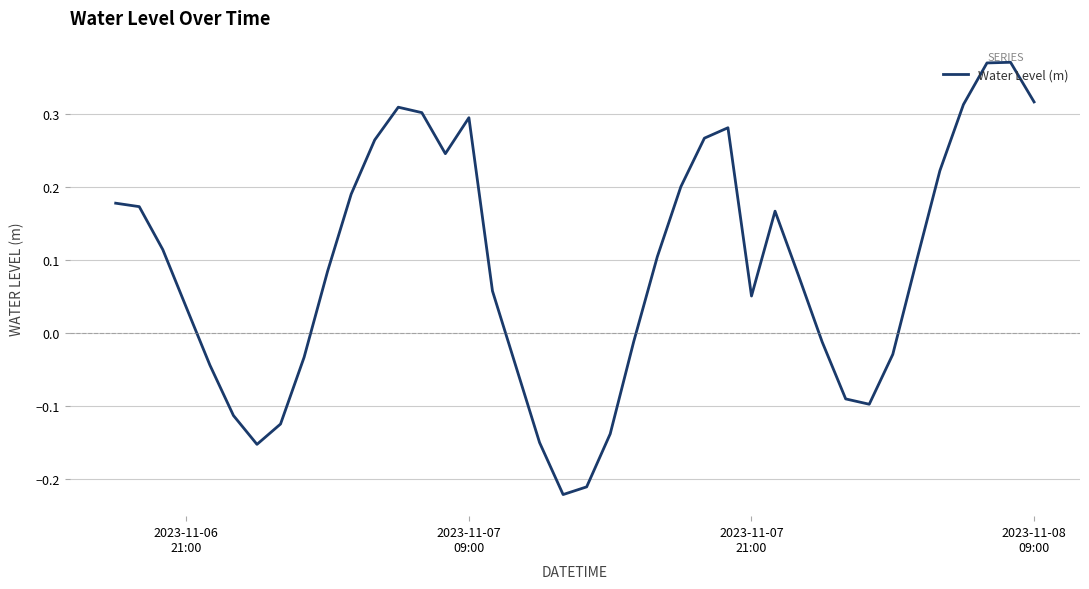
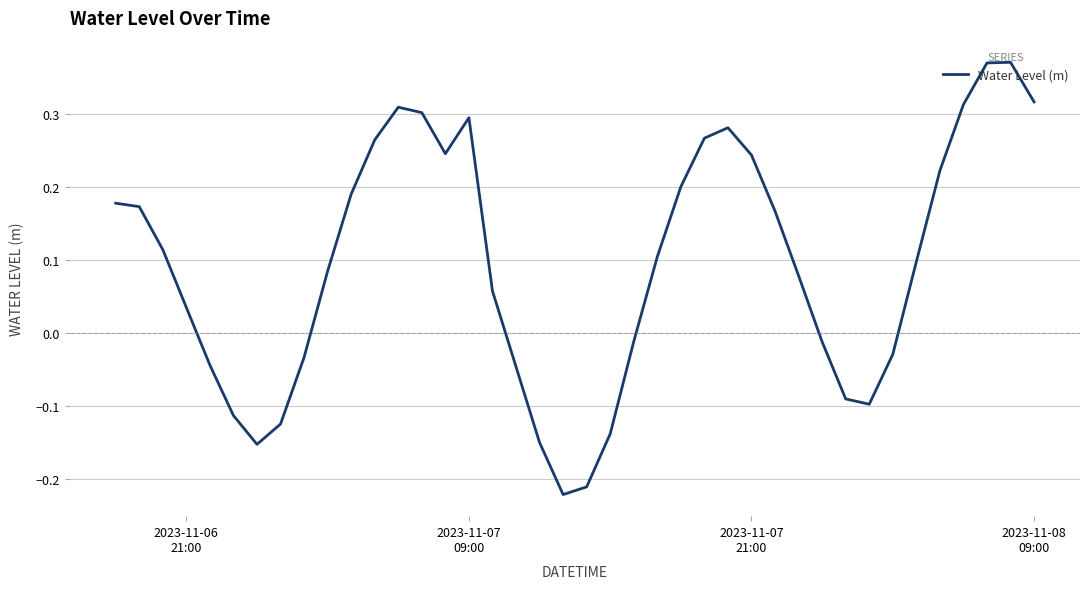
2023-11-07 21:00: 0.05 -> 0.24
